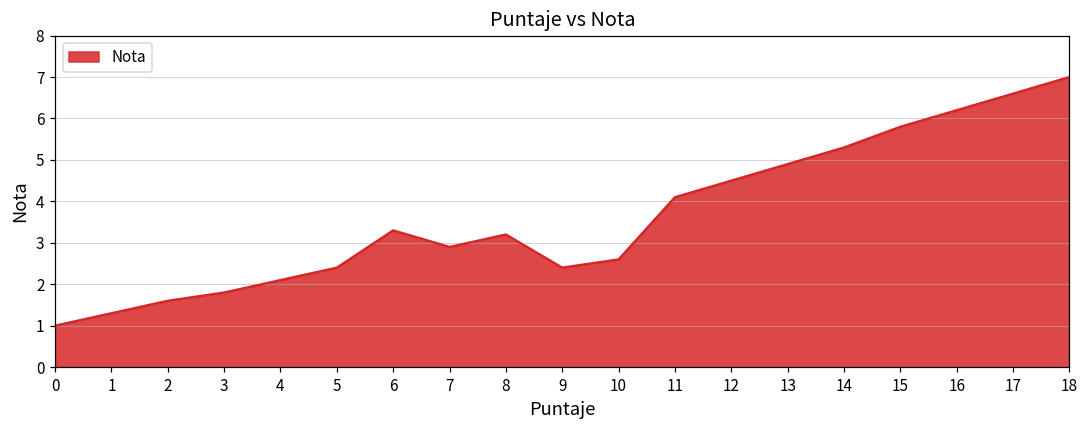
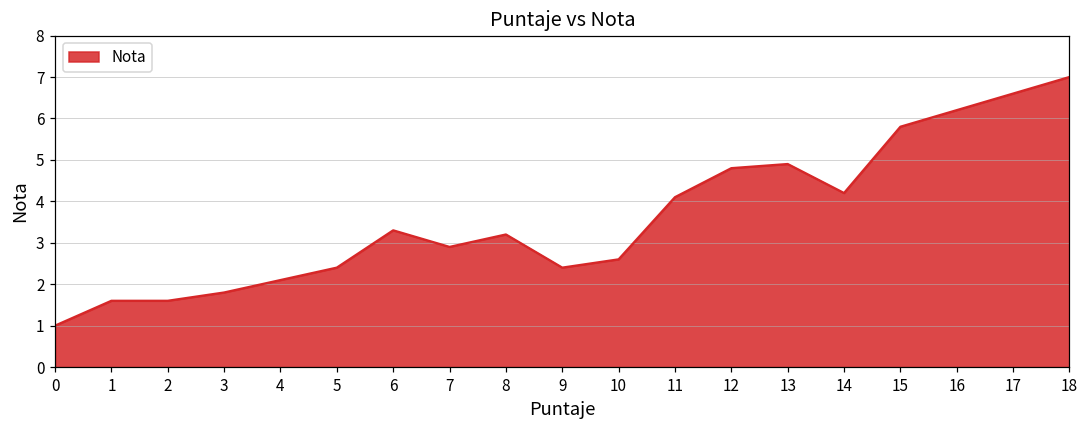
1: 1.3 -> 1.6
12: 4.5 -> 4.8
14: 5.3 -> 4.2
